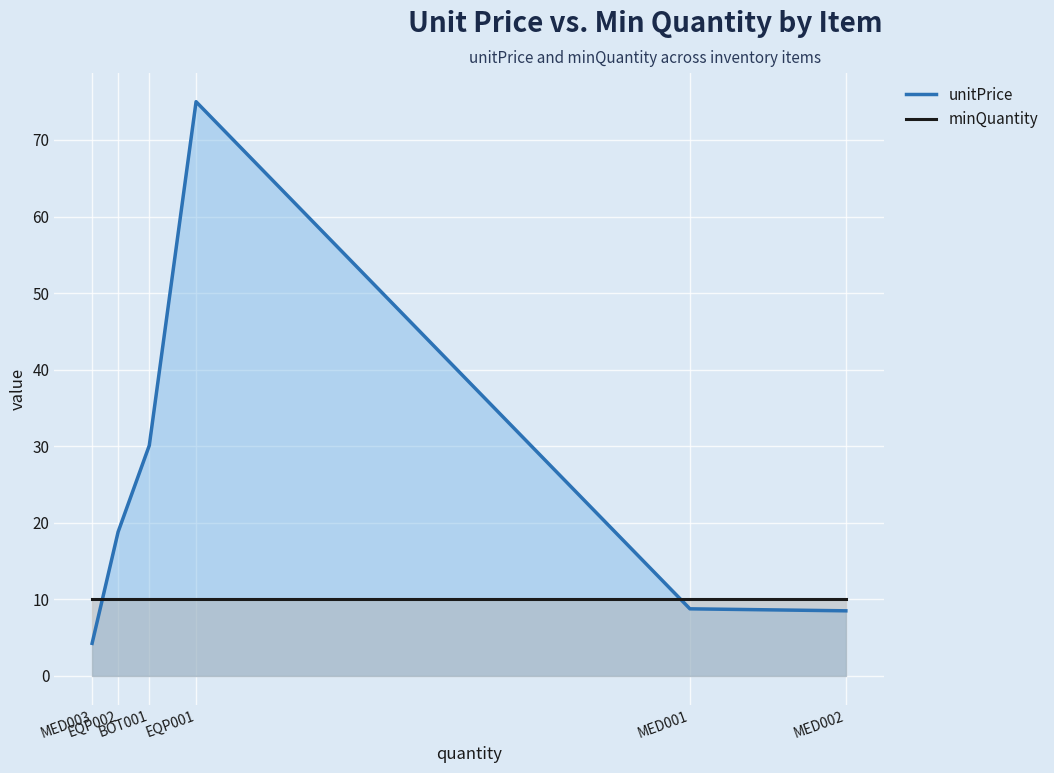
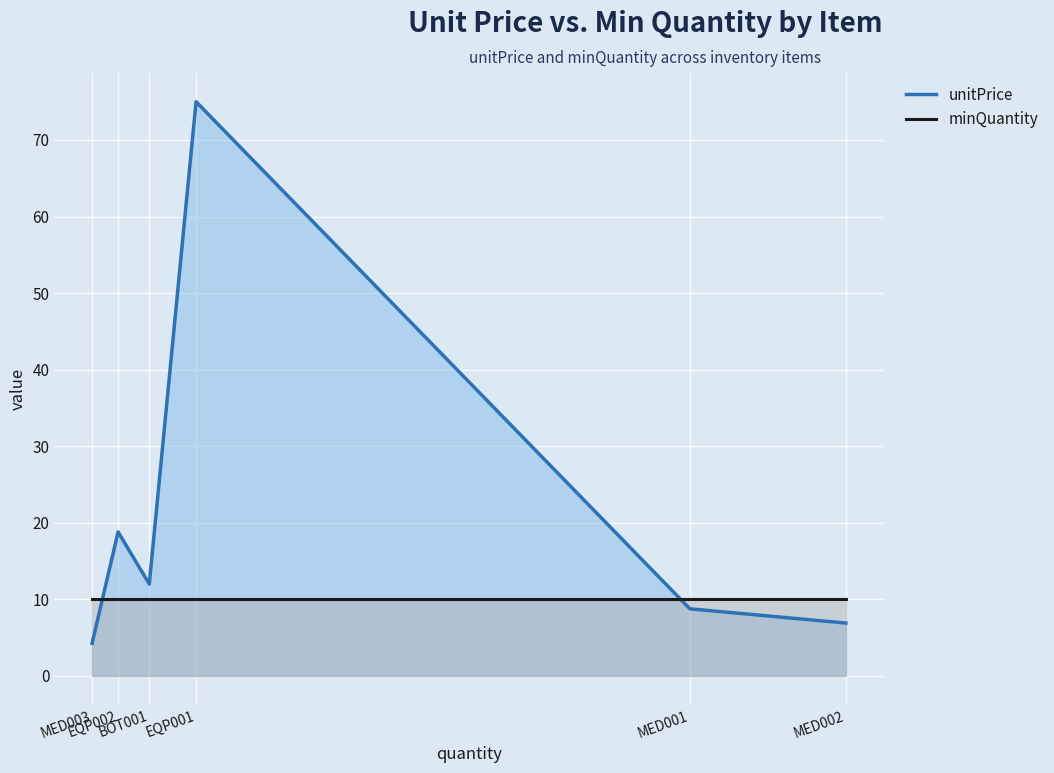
unitPrice, BOT001: 30 -> 12
unitPrice, MED002: 9 -> 7
